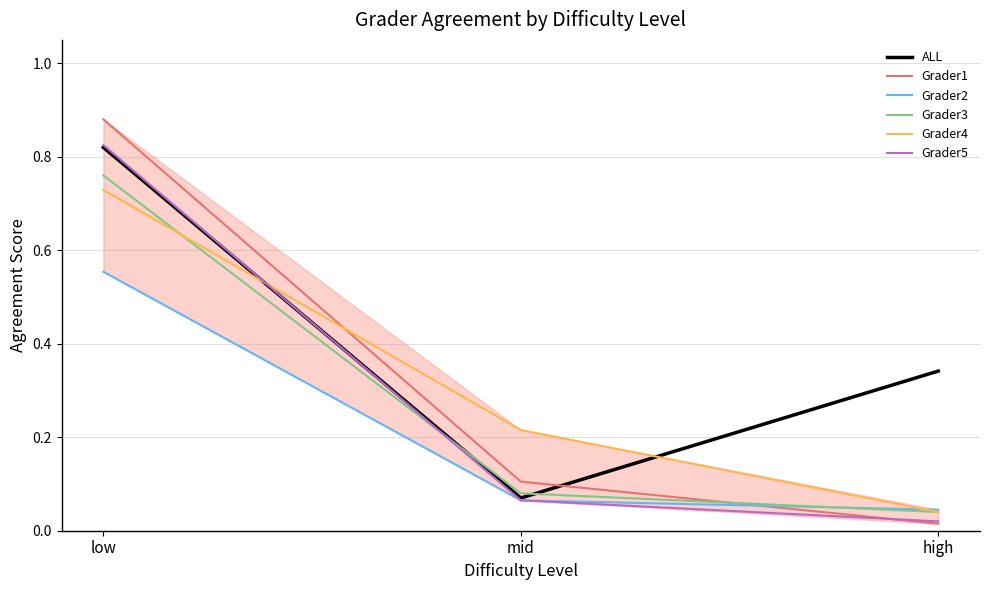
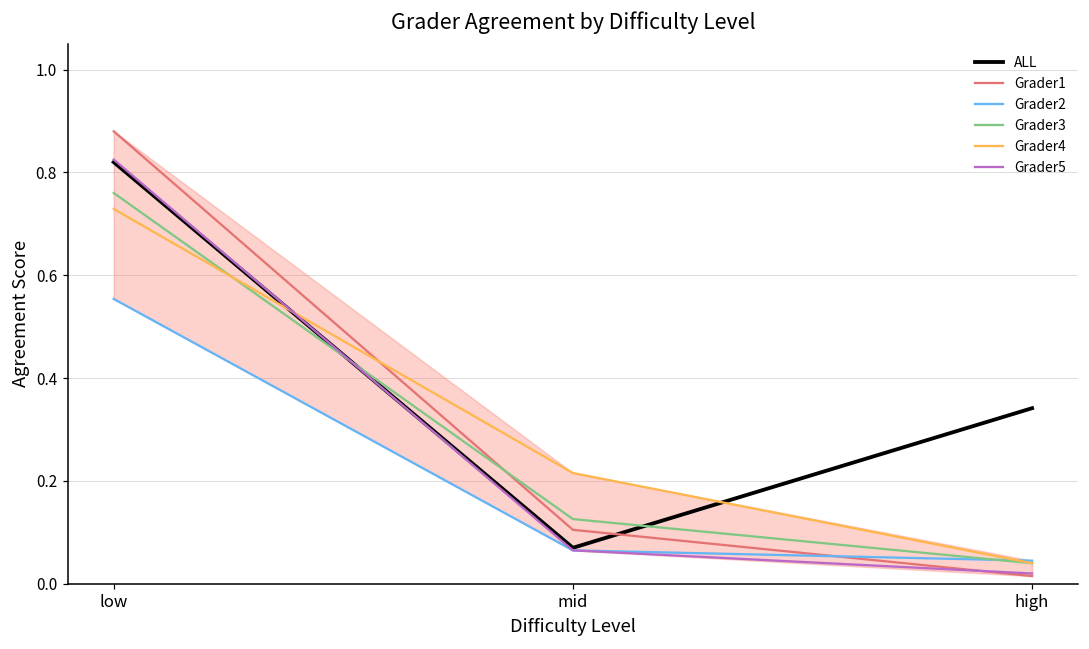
Grader3, mid: 0.08 -> 0.13
